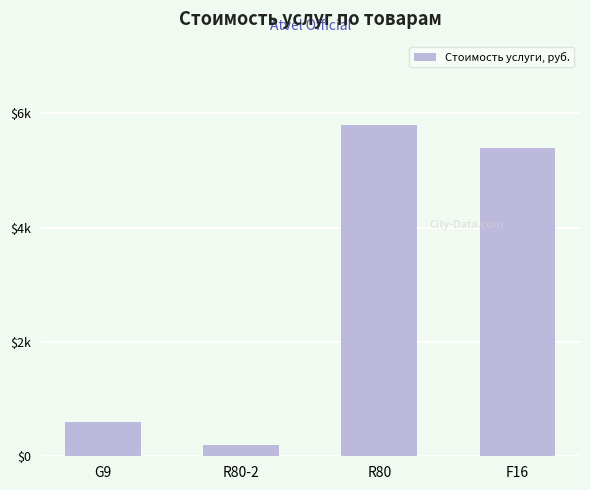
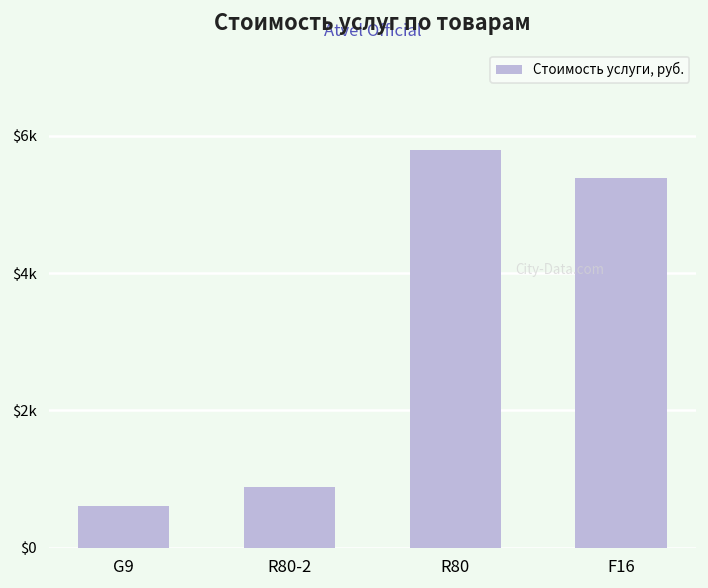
R80-2: $200 -> $900
